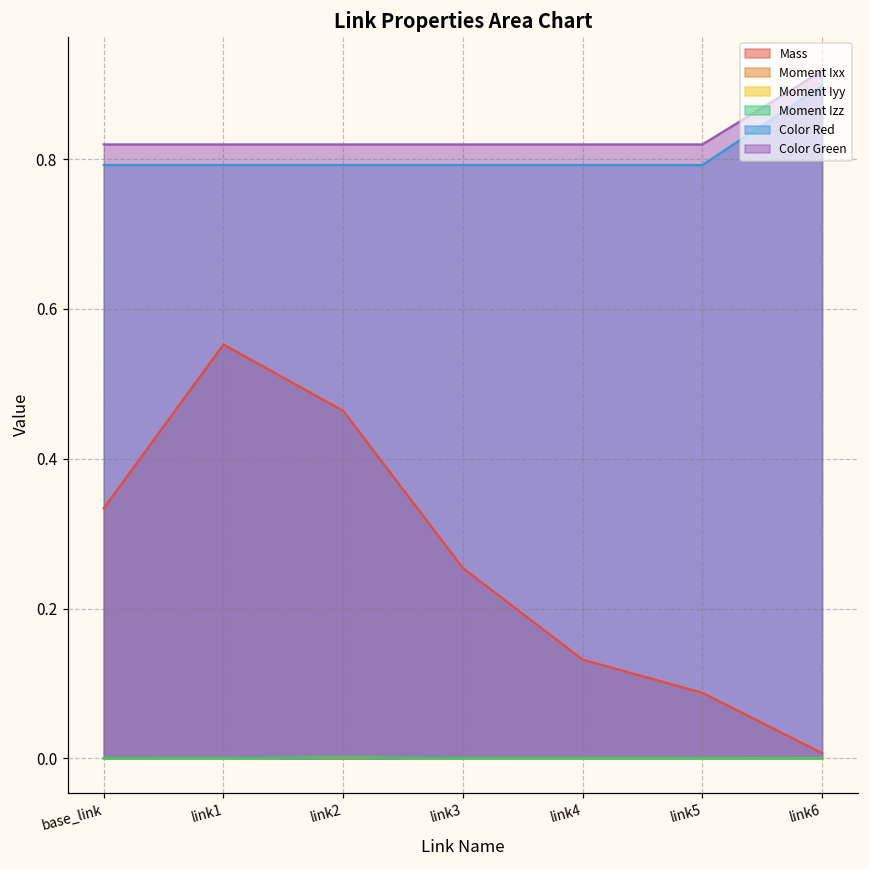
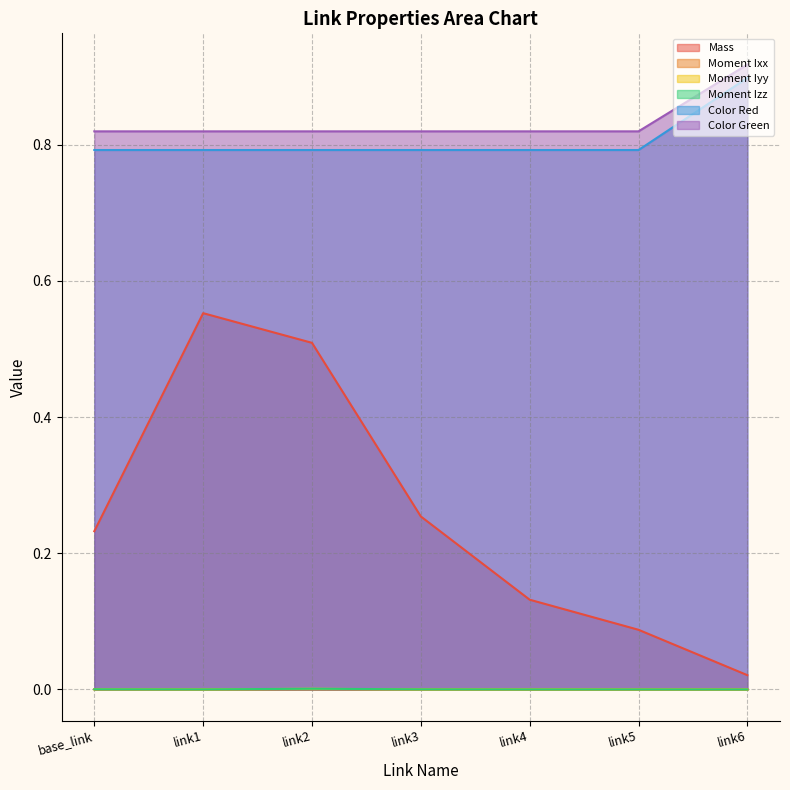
Mass, base_link: 0.33 -> 0.23
Mass, link2: 0.46 -> 0.51
Mass, link6: 0.01 -> 0.02
